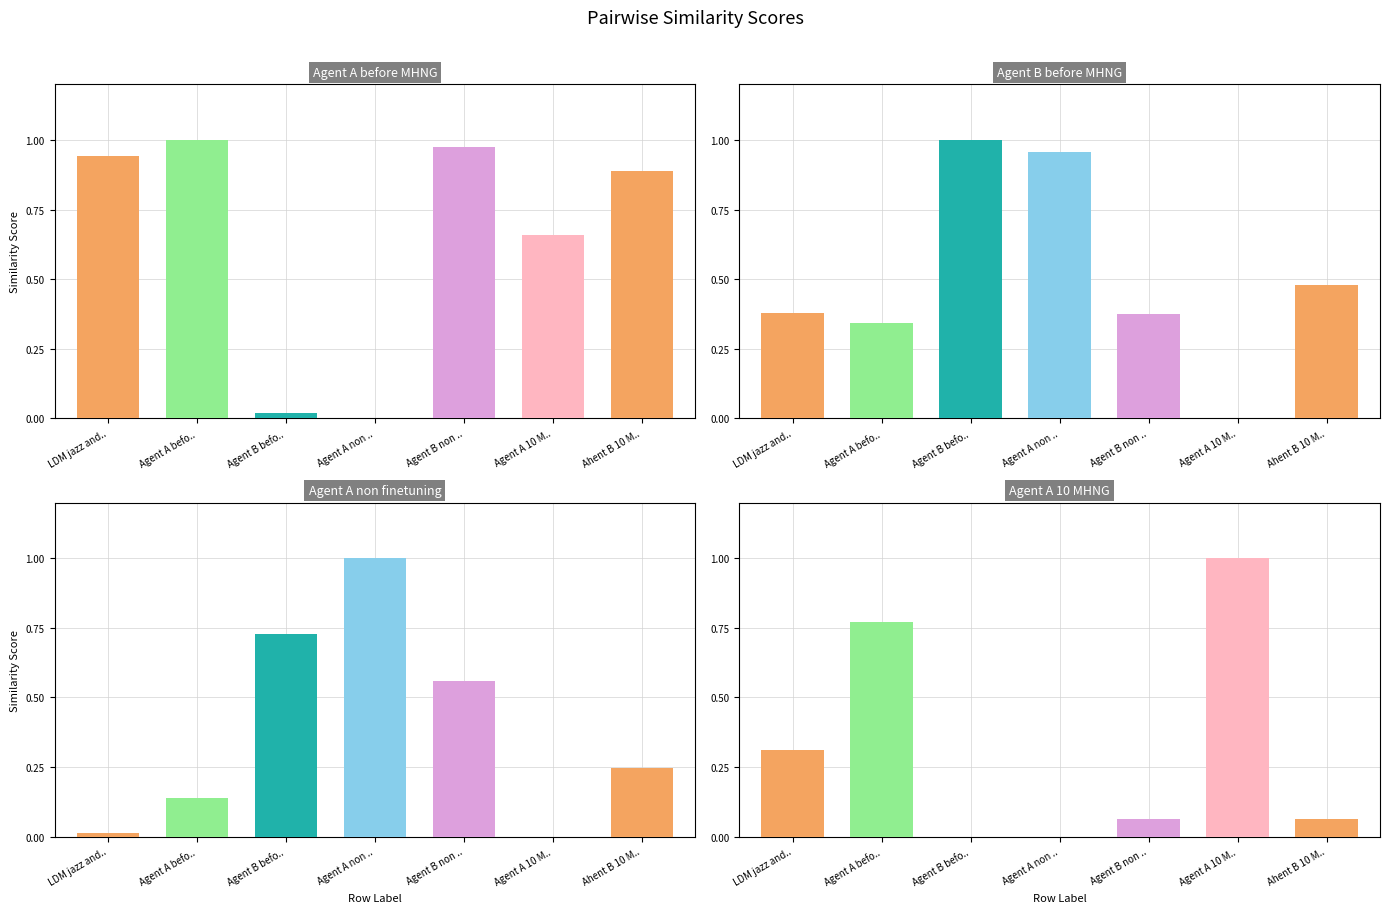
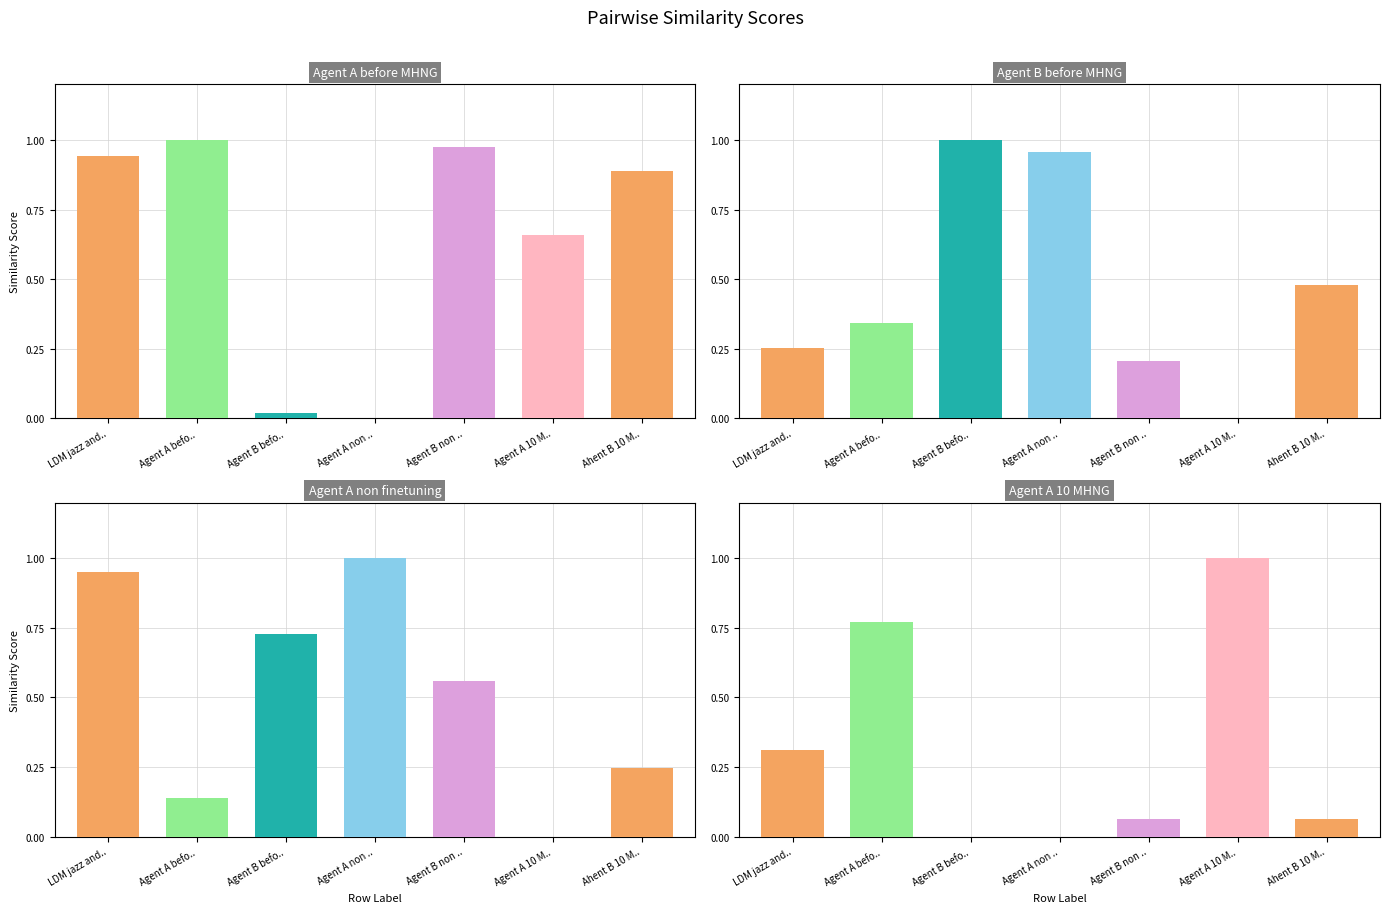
Agent B before MHNG, LDM jazz and..: 0.38 -> 0.25
Agent B before MHNG, Agent B non ..: 0.38 -> 0.21
Agent A non finetuning, LDM jazz and..: 0.02 -> 0.95
